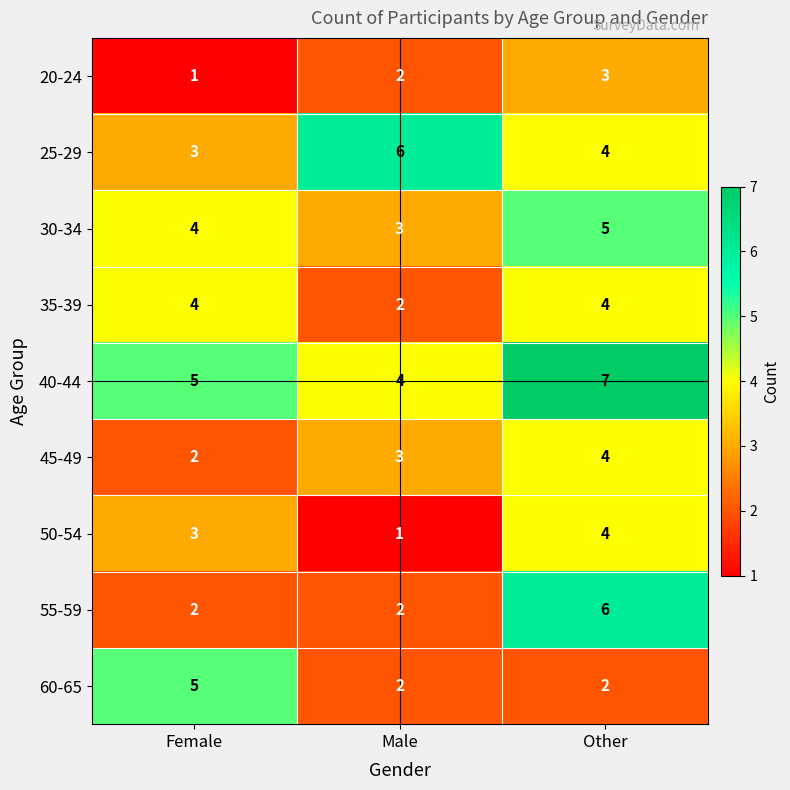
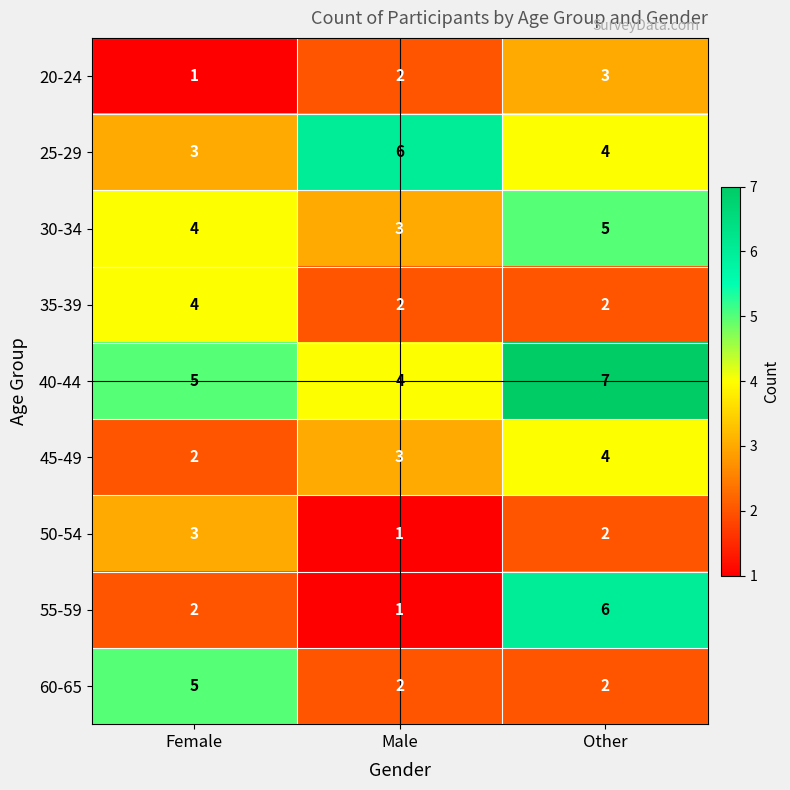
35-39, Other: 4 -> 2
50-54, Other: 4 -> 2
55-59, Male: 2 -> 1
